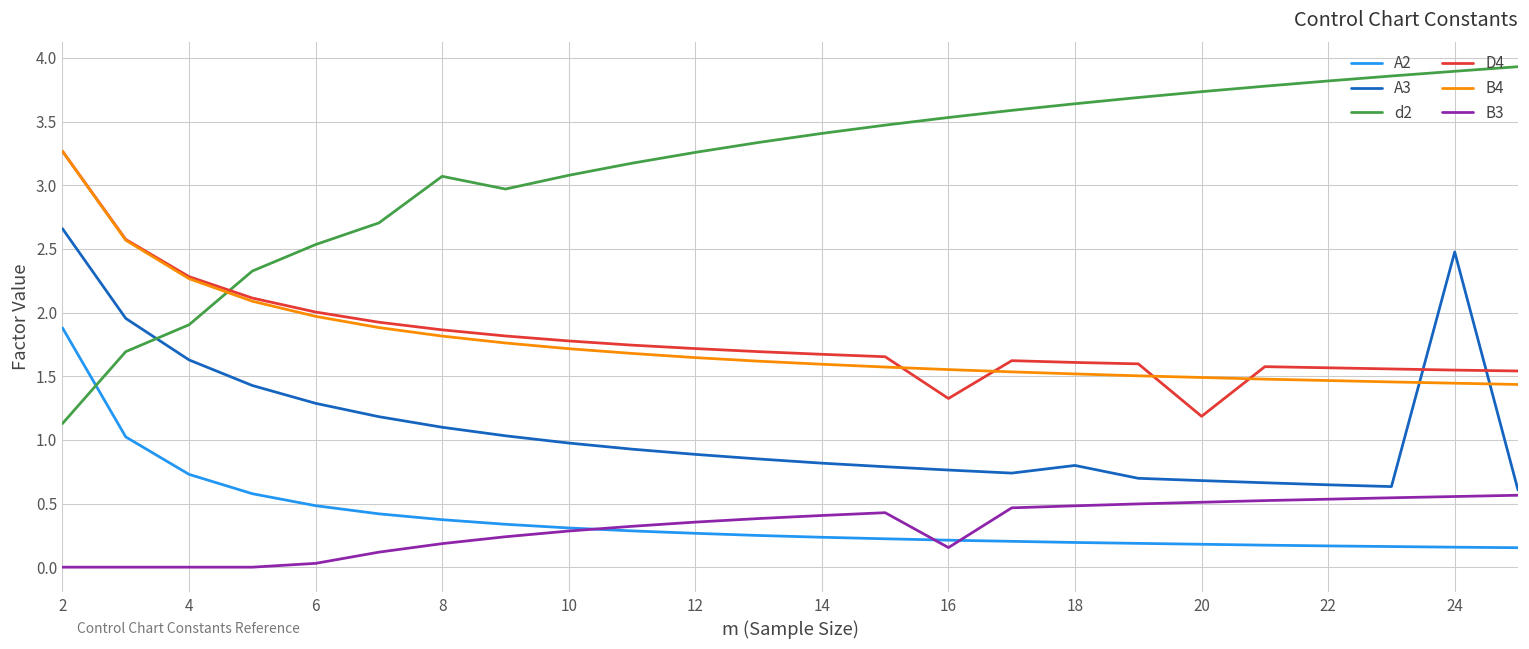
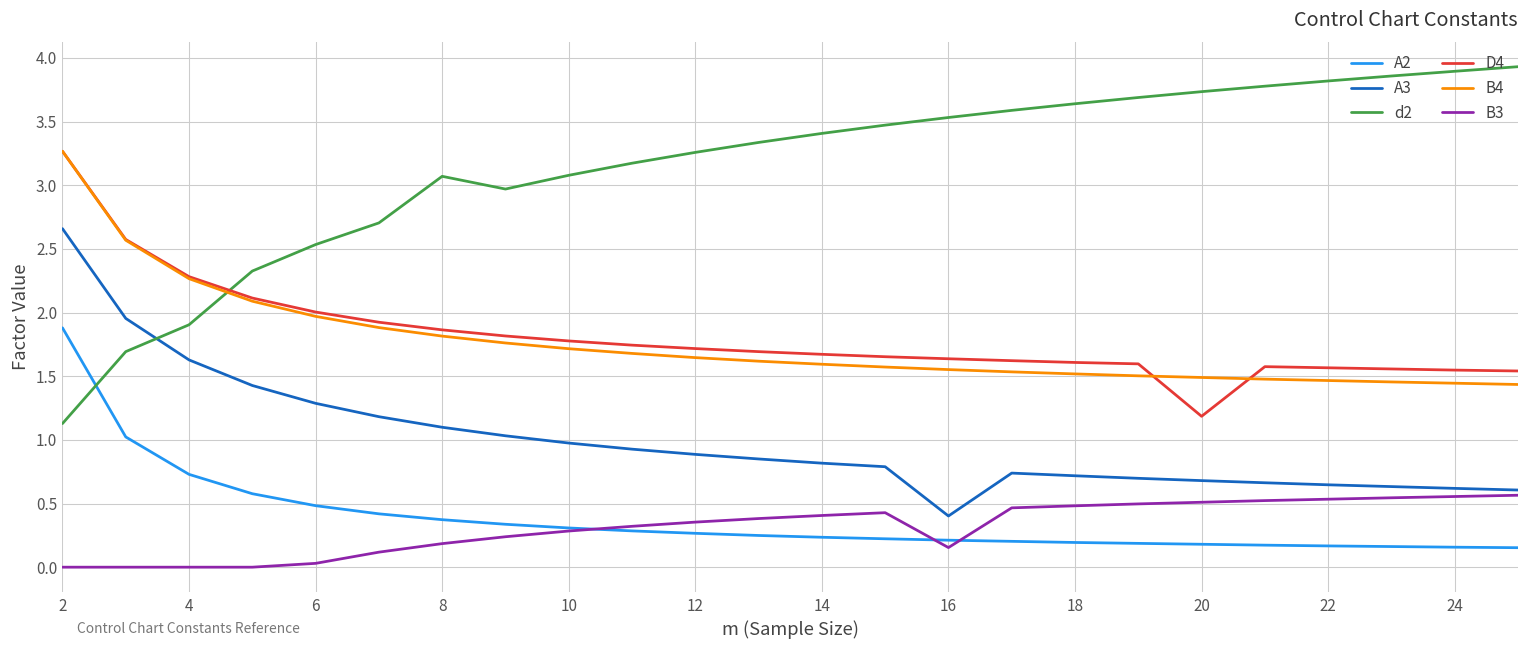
A3, 16: 0.76 -> 0.40
D4, 16: 1.33 -> 1.64
A3, 18: 0.80 -> 0.72
A3, 24: 2.48 -> 0.62
